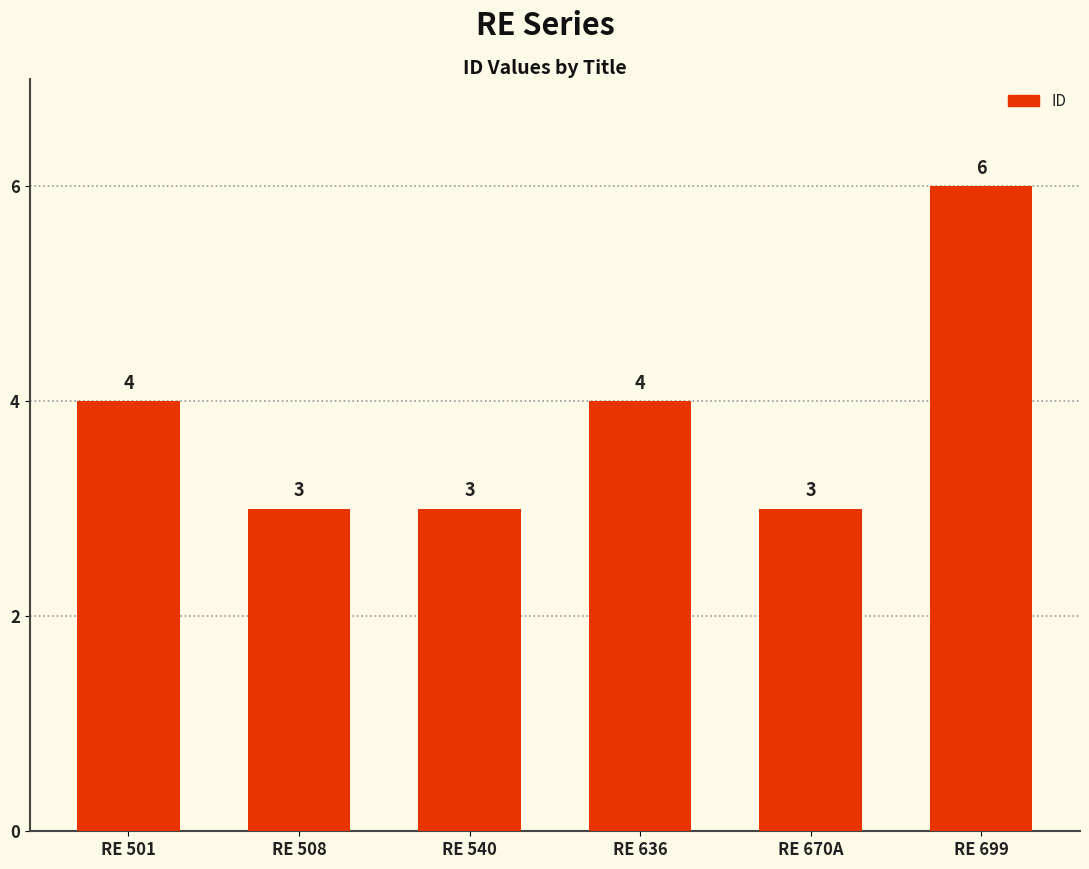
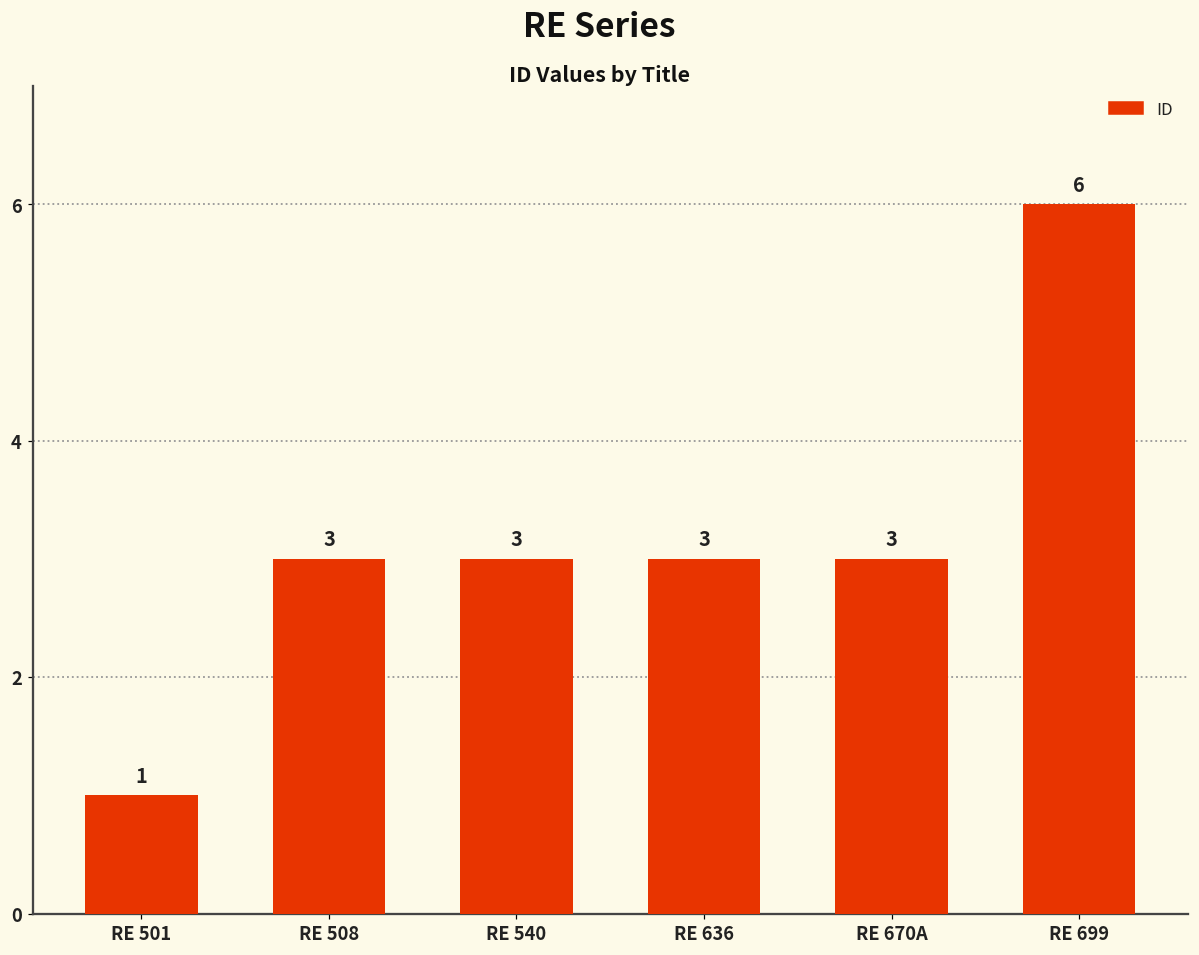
RE 501: 4 -> 1
RE 636: 4 -> 3
